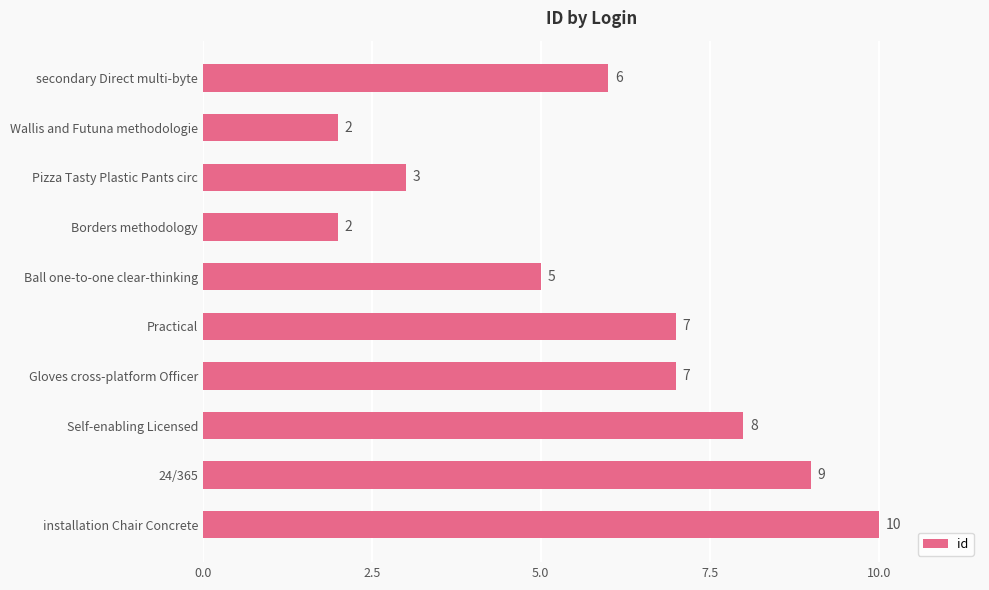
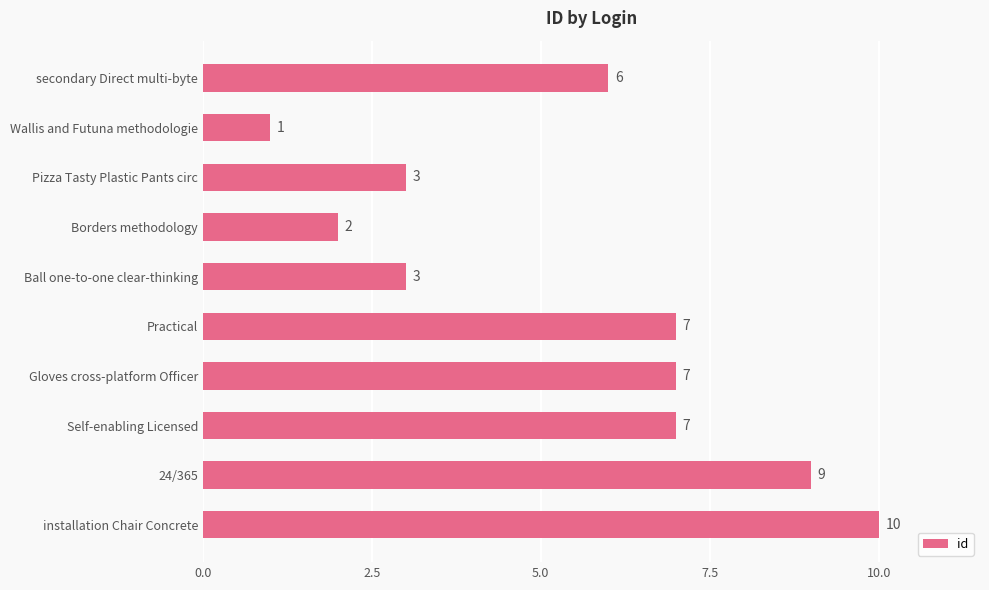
Wallis and Futuna methodologie: 2 -> 1
Ball one-to-one clear-thinking: 5 -> 3
Self-enabling Licensed: 8 -> 7
